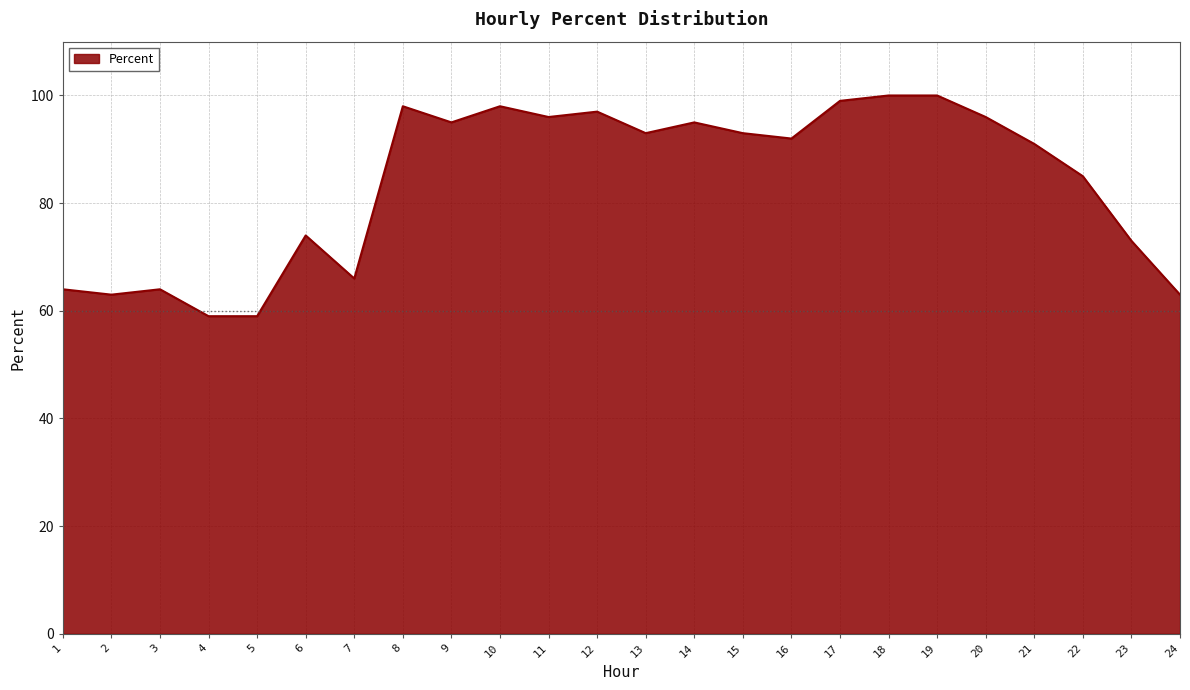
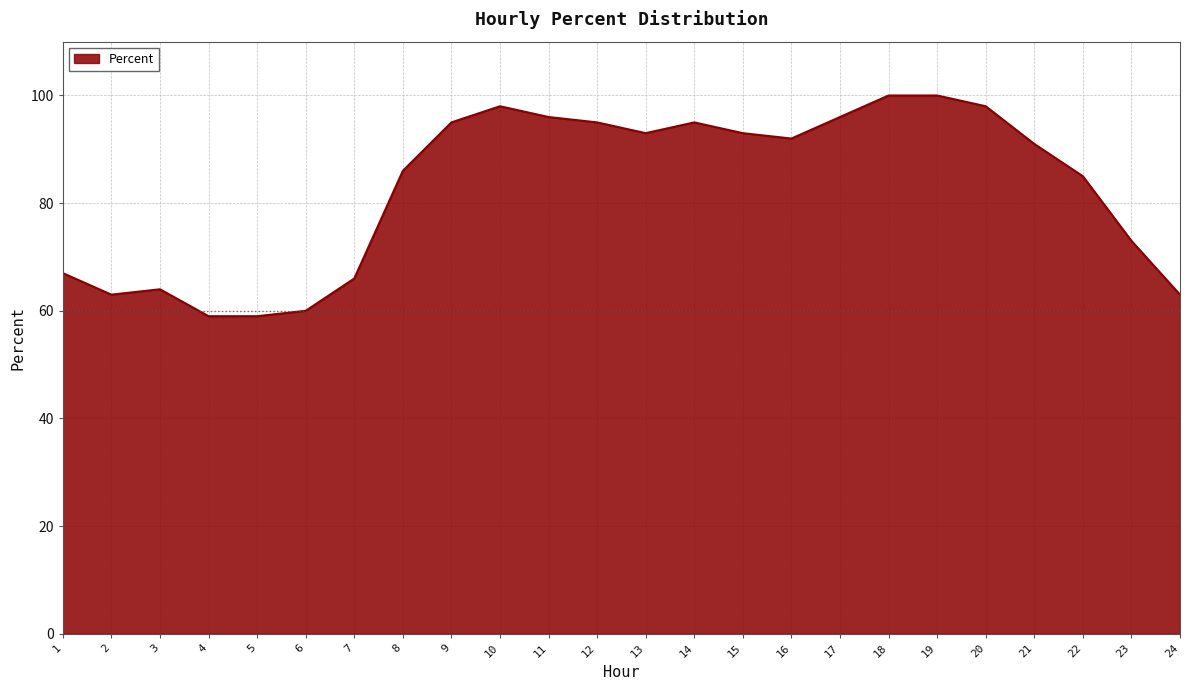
1: 64 -> 67
6: 74 -> 60
8: 98 -> 86
12: 97 -> 95
17: 99 -> 96
20: 96 -> 98
